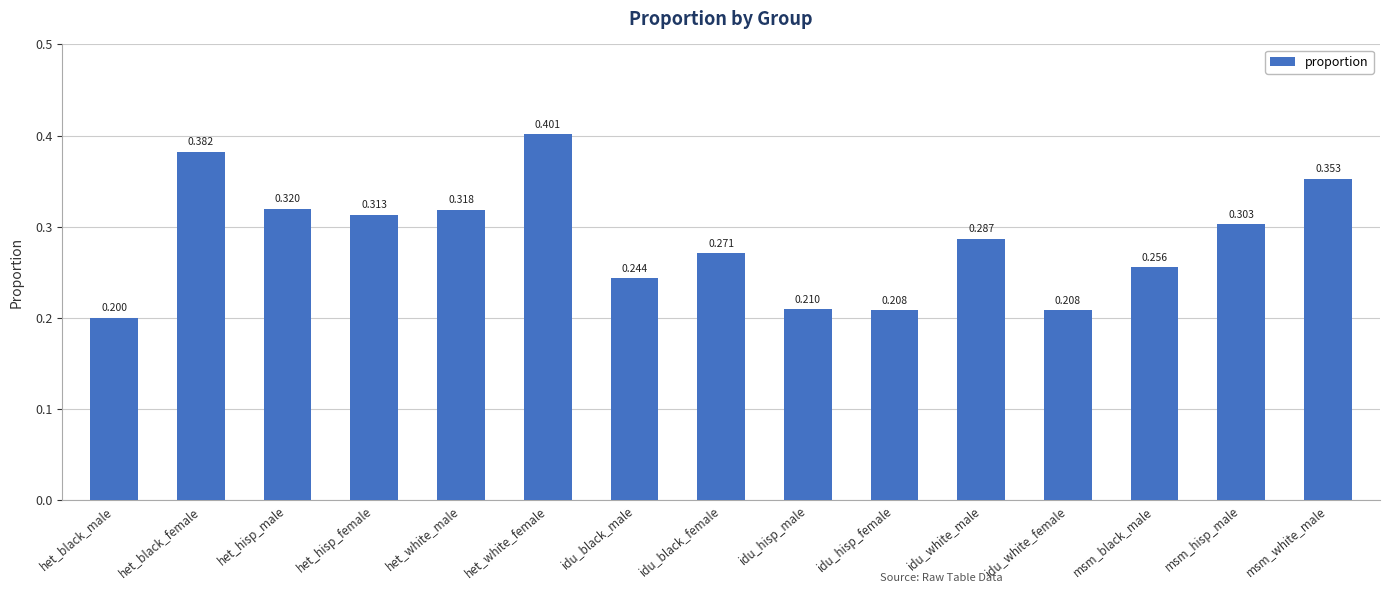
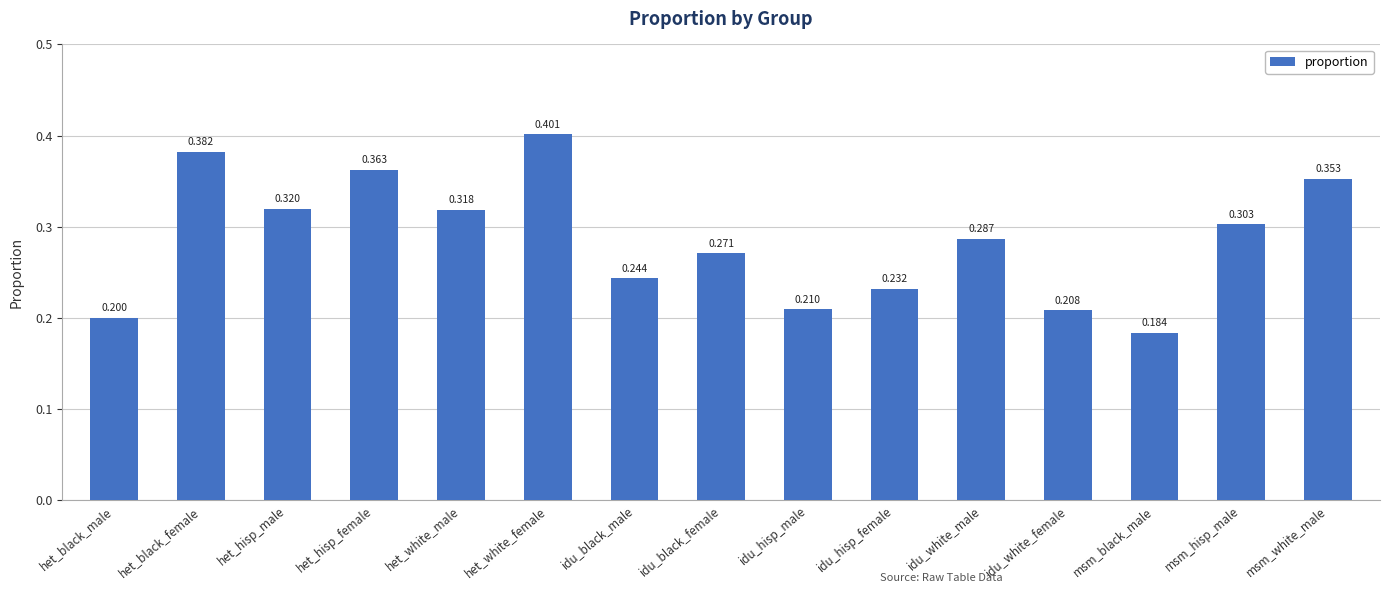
het_hisp_female: 0.313 -> 0.363
idu_hisp_female: 0.208 -> 0.232
msm_black_male: 0.256 -> 0.184
